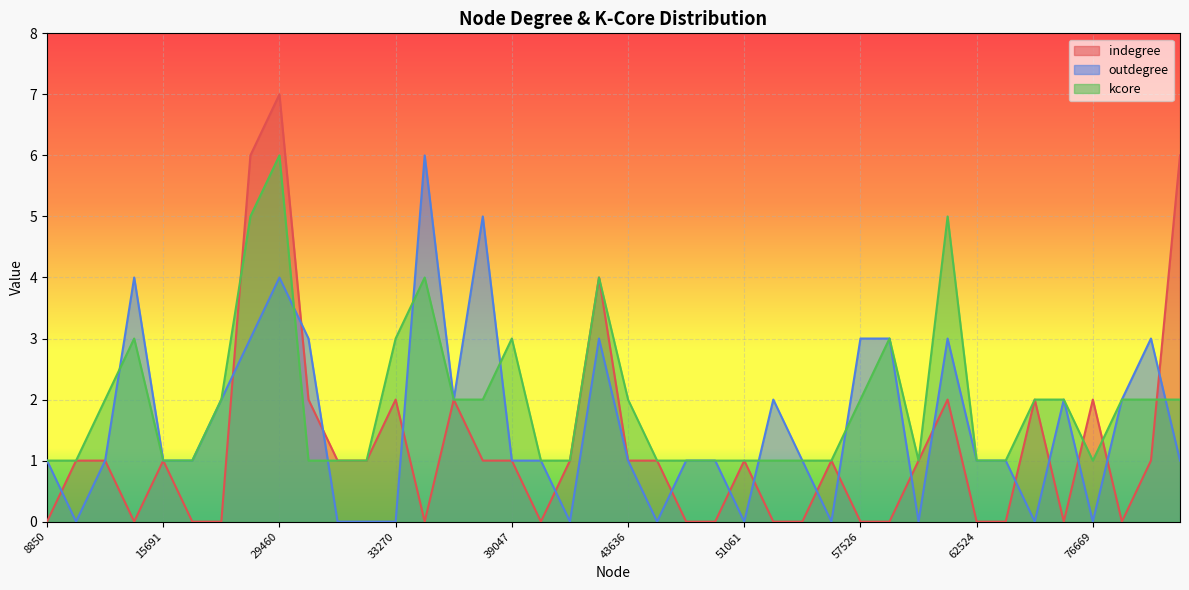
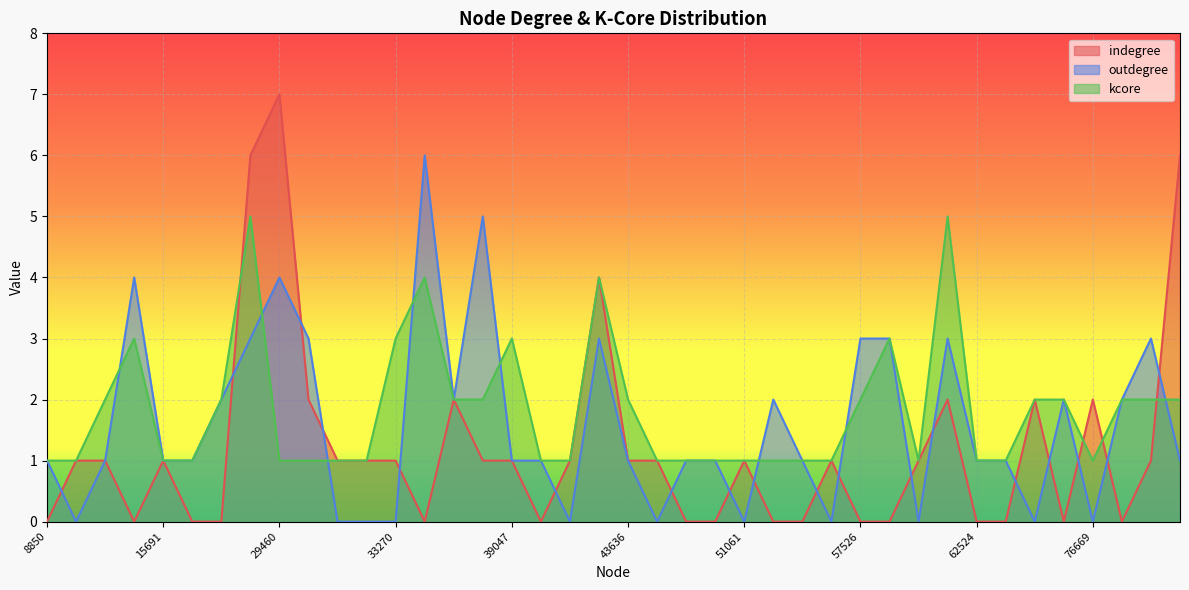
kcore, 29460: 6 -> 1
indegree, 33270: 2 -> 1
